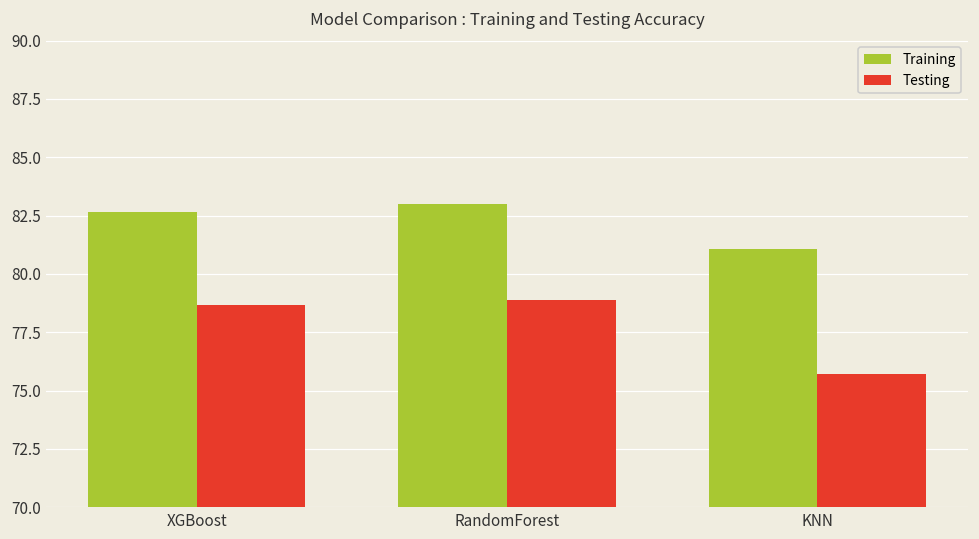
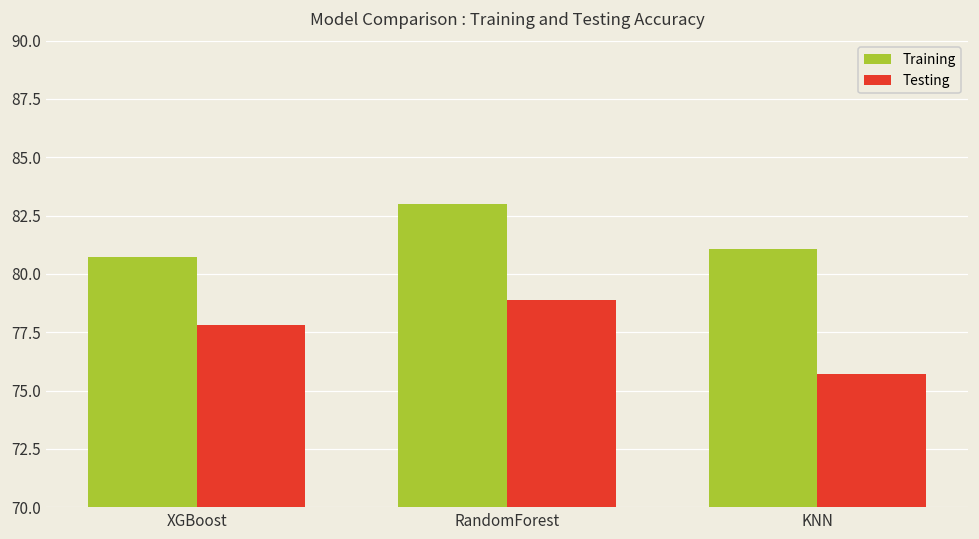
Training, XGBoost: 82.7 -> 80.7
Testing, XGBoost: 78.7 -> 77.8
